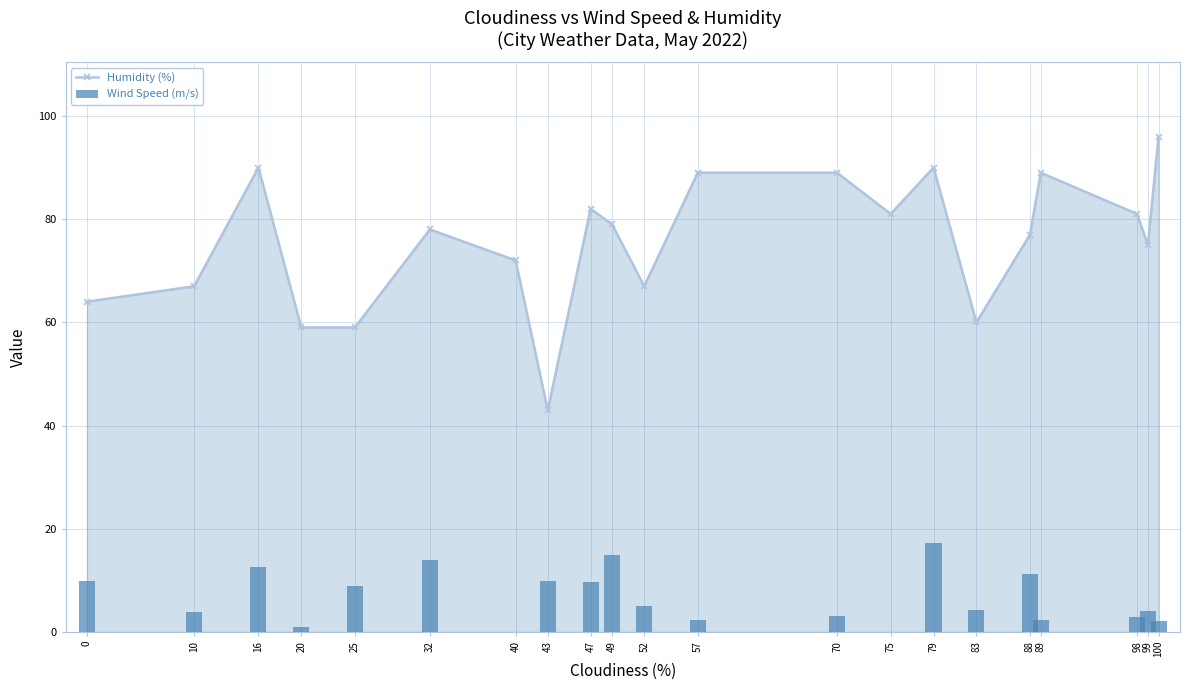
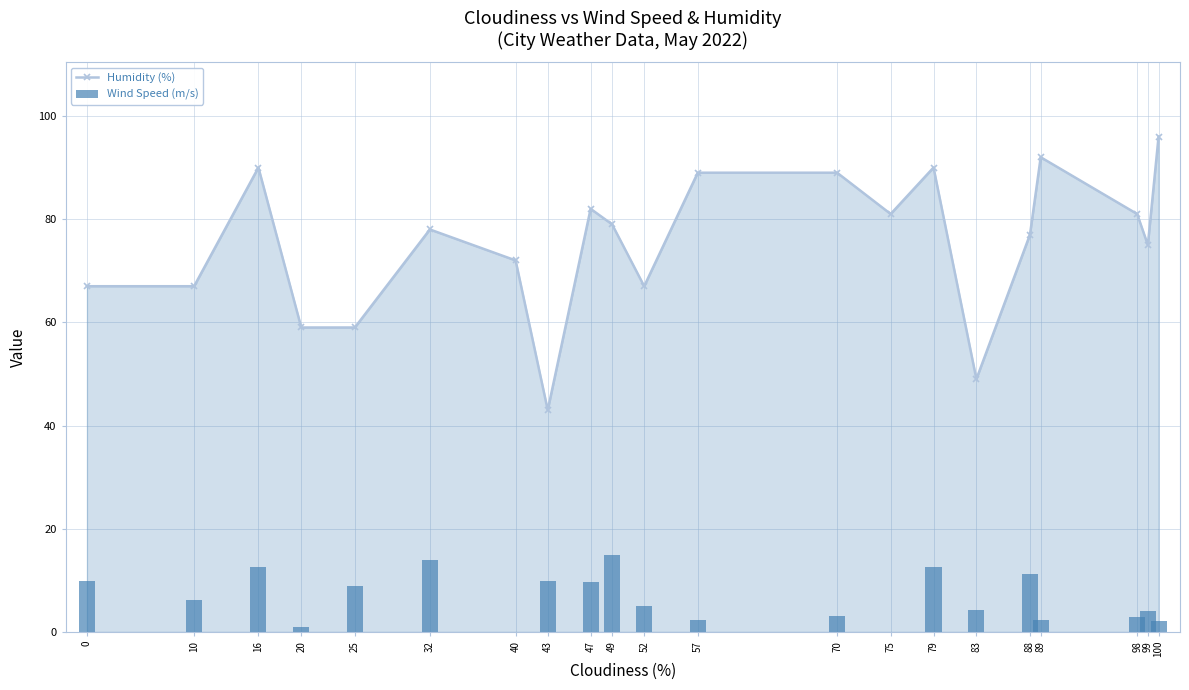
Humidity (%), 0: 64 -> 67
Wind Speed (m/s), 10: 4 -> 6
Wind Speed (m/s), 79: 17 -> 13
Humidity (%), 83: 60 -> 49
Humidity (%), 89: 89 -> 92
